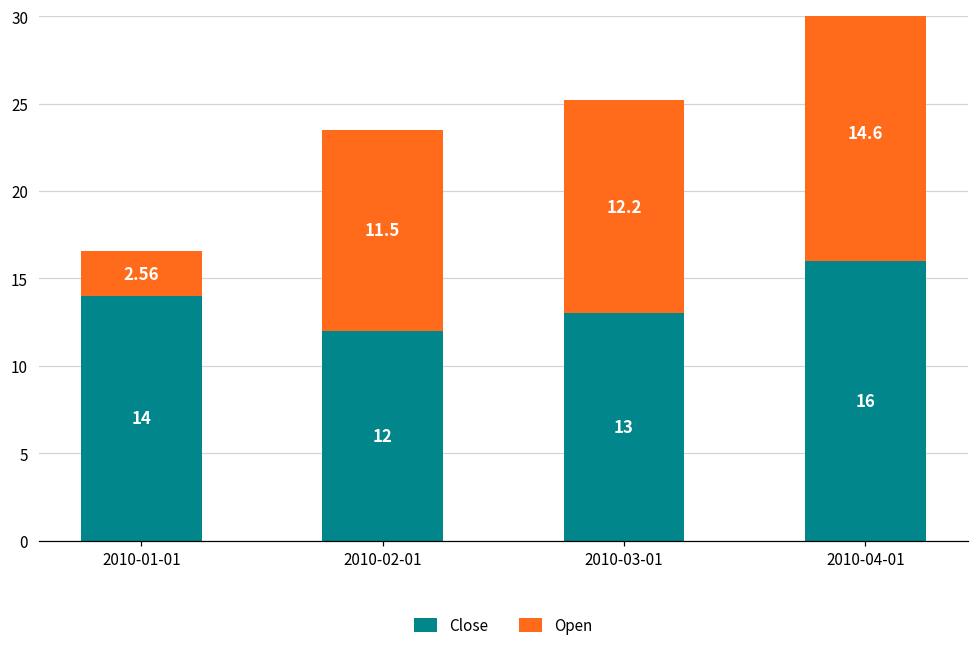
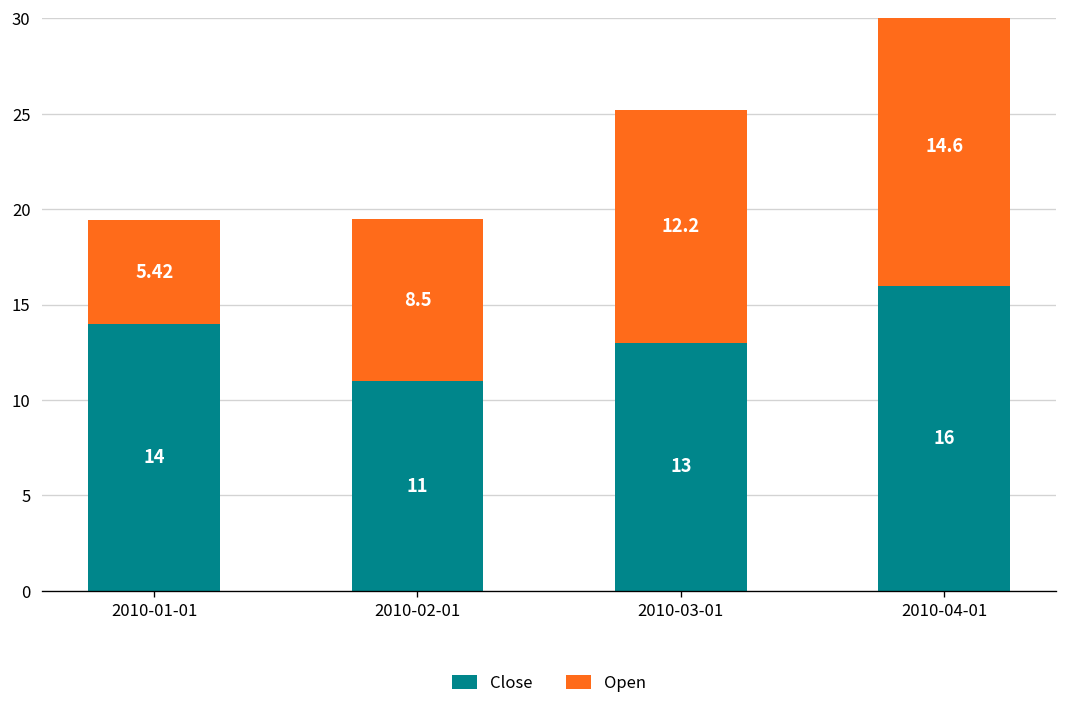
Open, 2010-01-01: 2.56 -> 5.42
Close, 2010-02-01: 12 -> 11
Open, 2010-02-01: 11.5 -> 8.5
